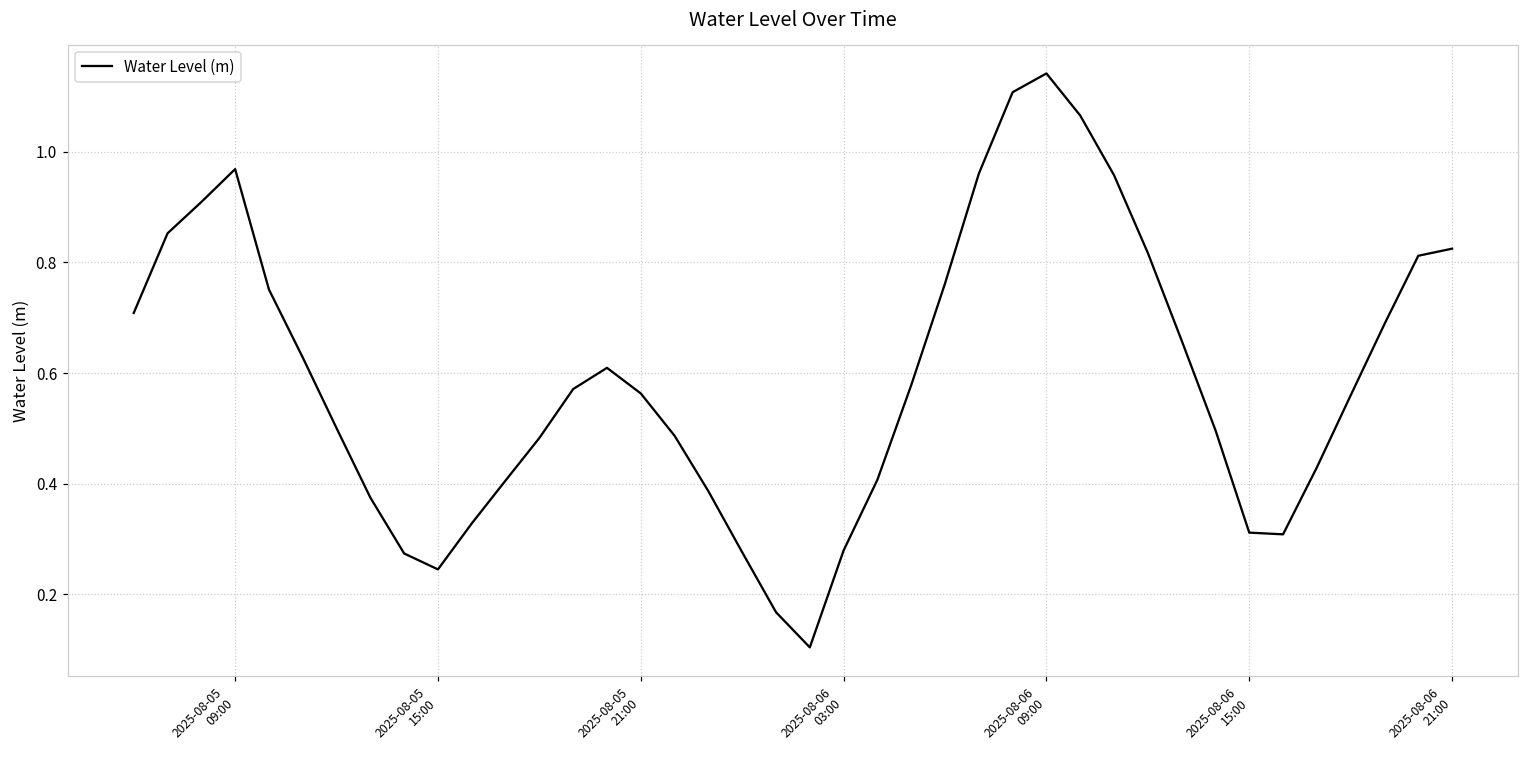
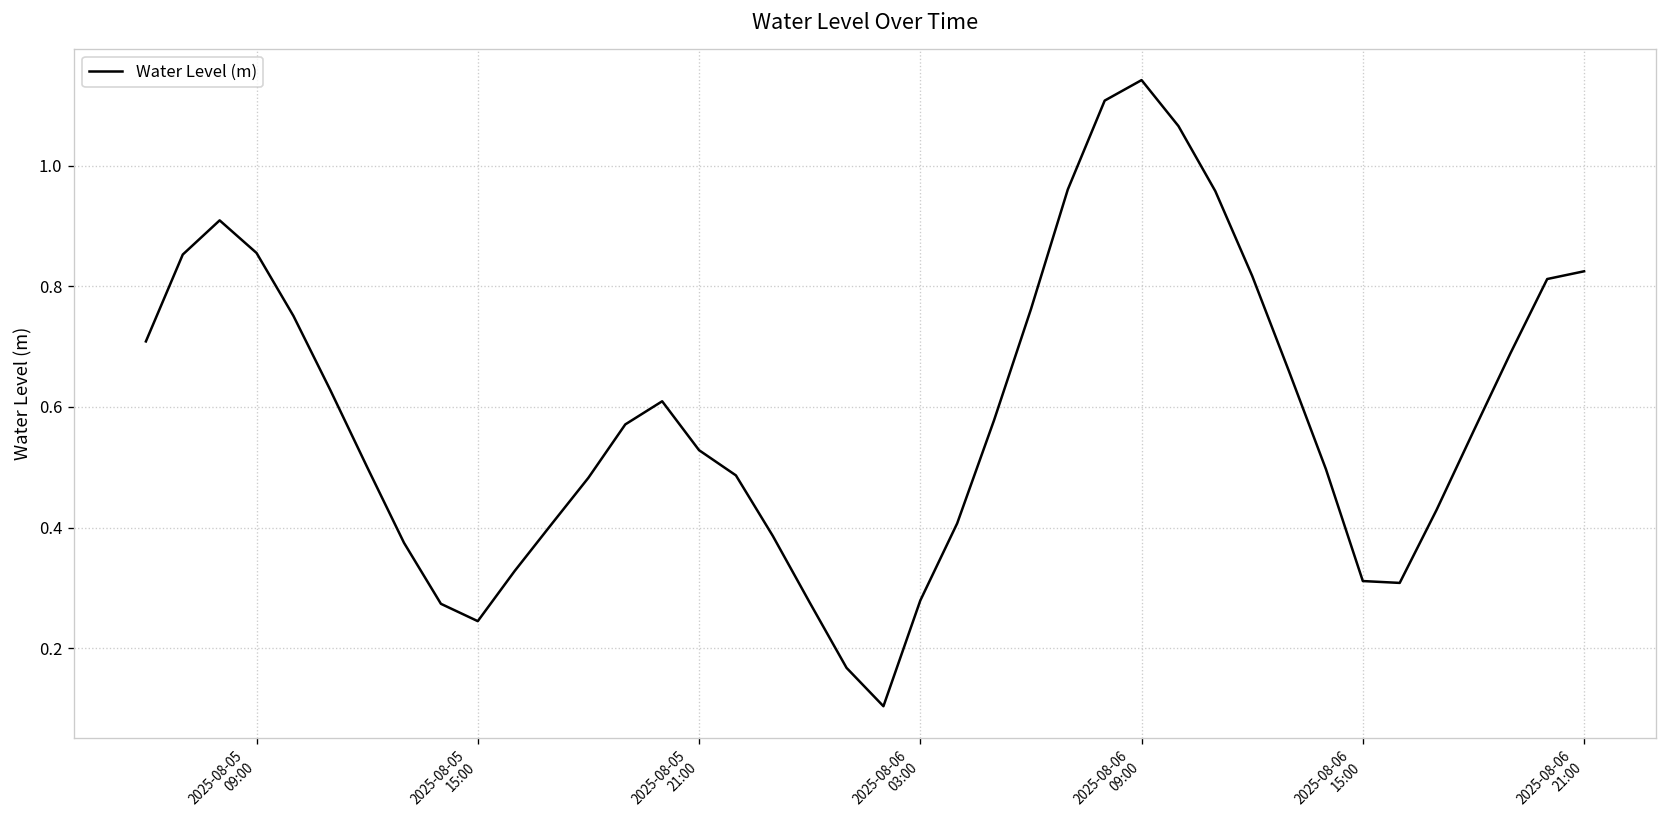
2025-08-05 09:00: 0.97 -> 0.86
2025-08-05 21:00: 0.56 -> 0.53
